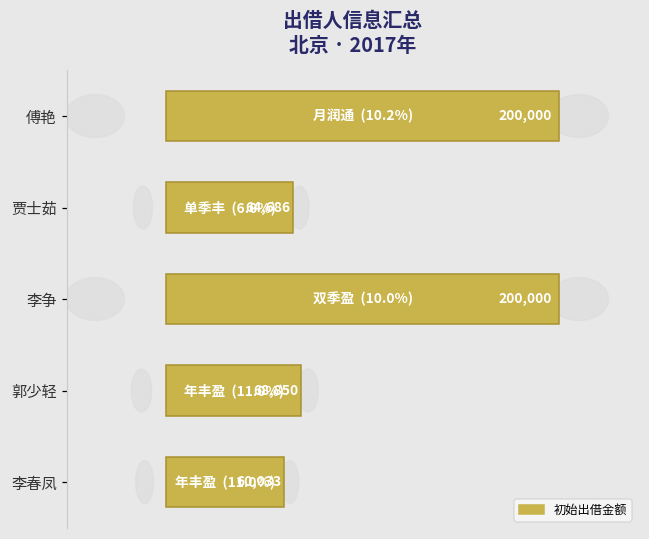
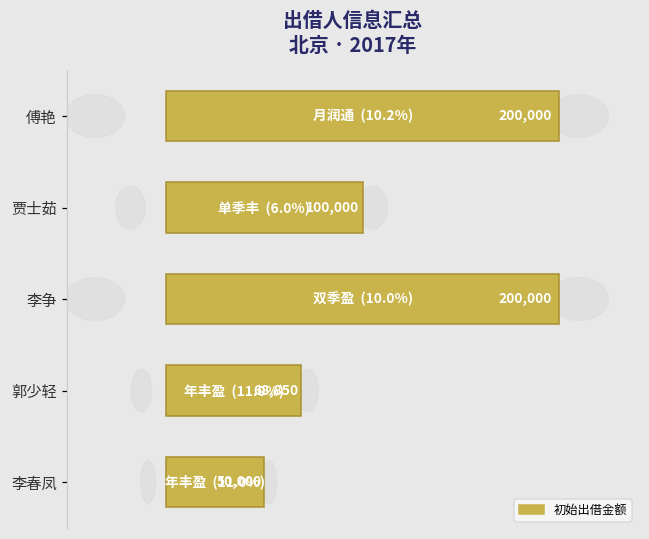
贾士茹: 64,686 -> 100,000
李春凤: 60,033 -> 50,000
